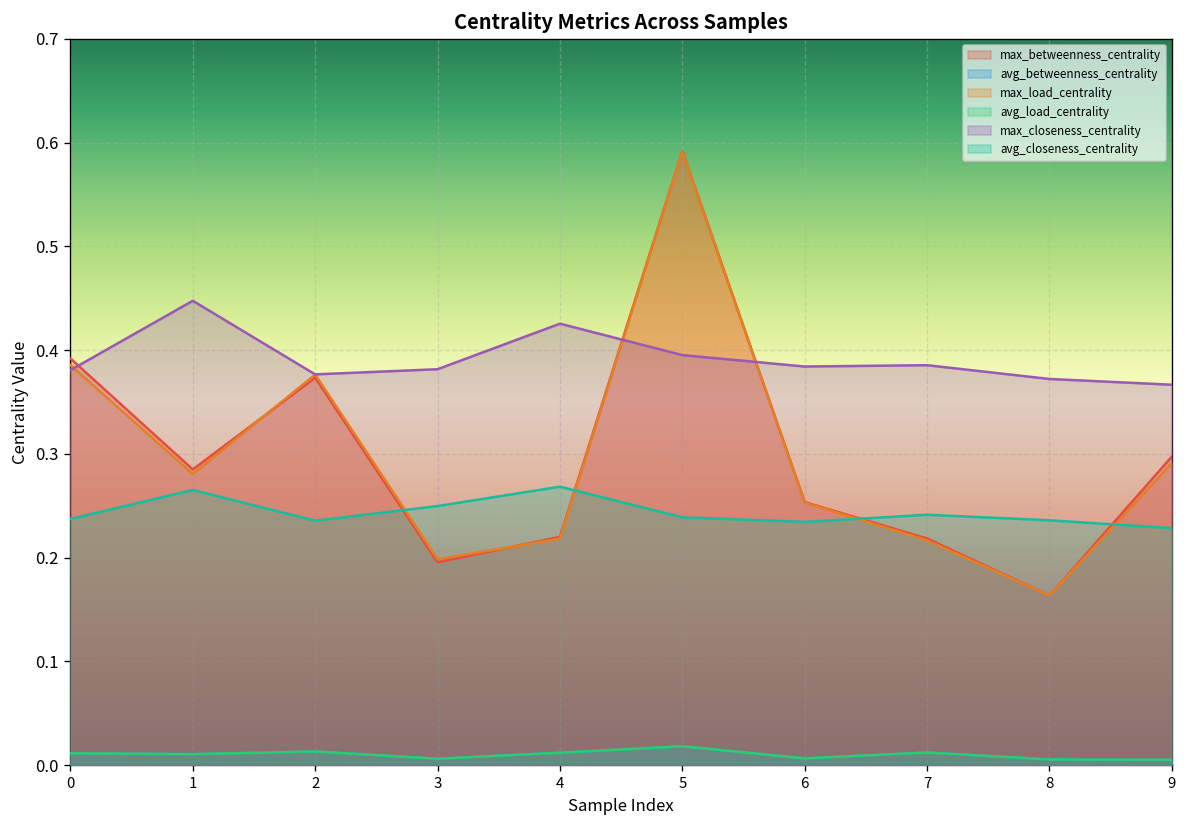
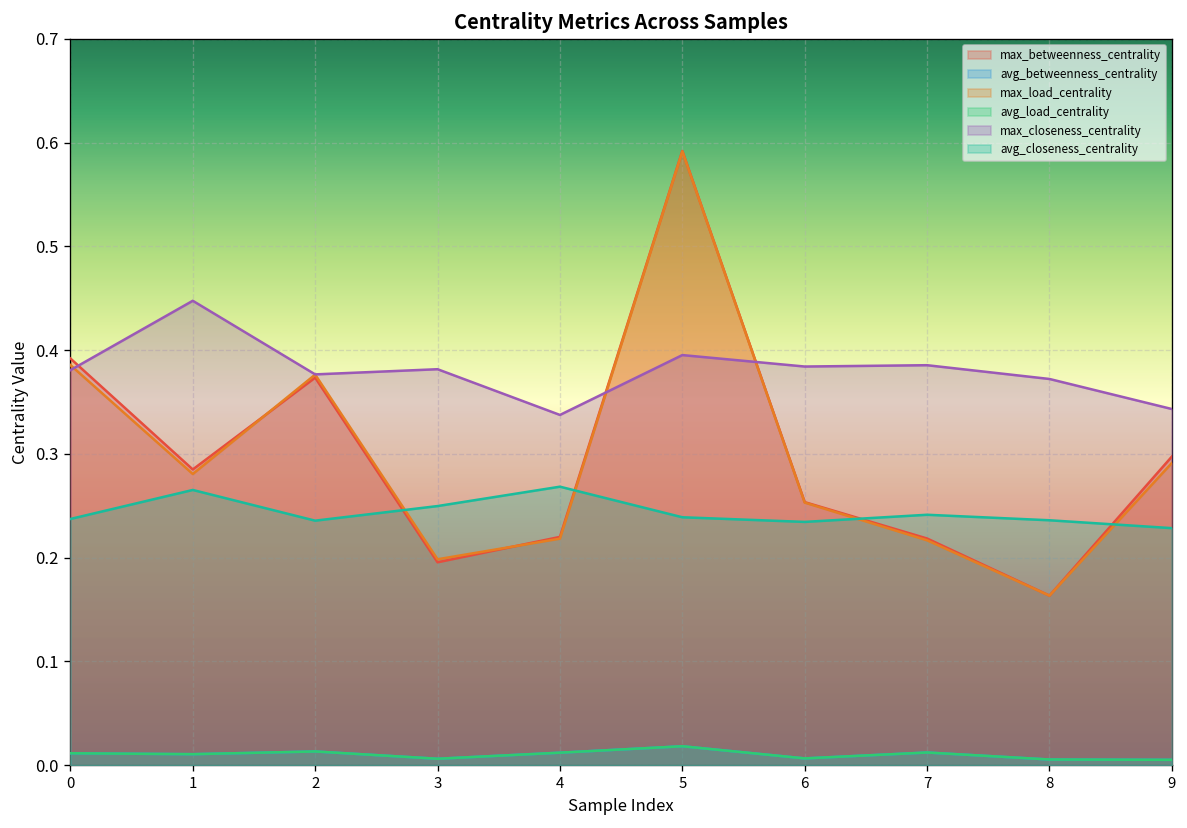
max_closeness_centrality, 4: 0.43 -> 0.34
max_closeness_centrality, 9: 0.37 -> 0.34
